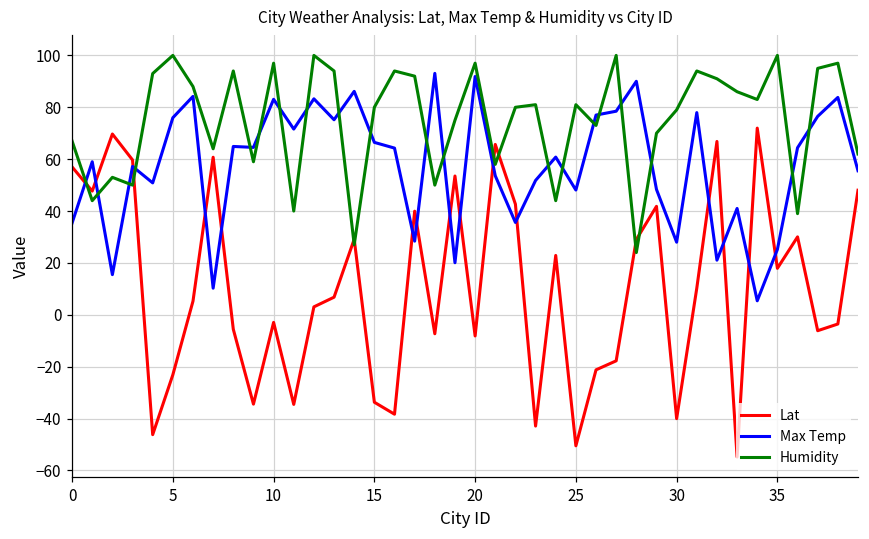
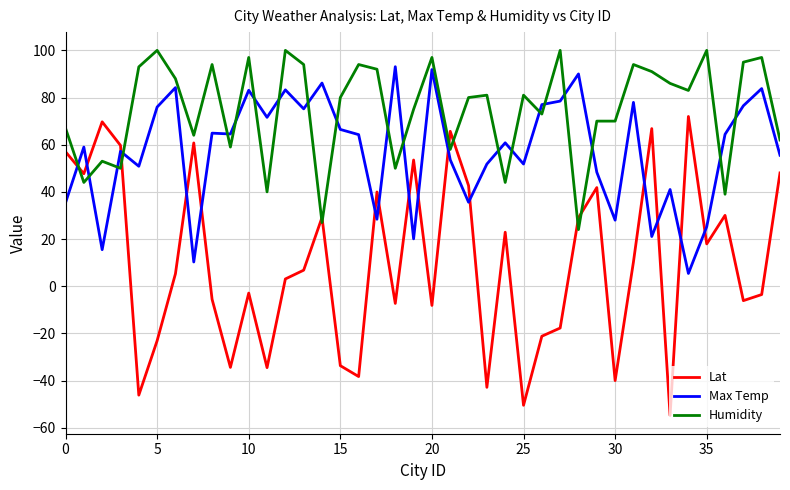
Max Temp, 25: 48 -> 52
Humidity, 30: 79 -> 70
